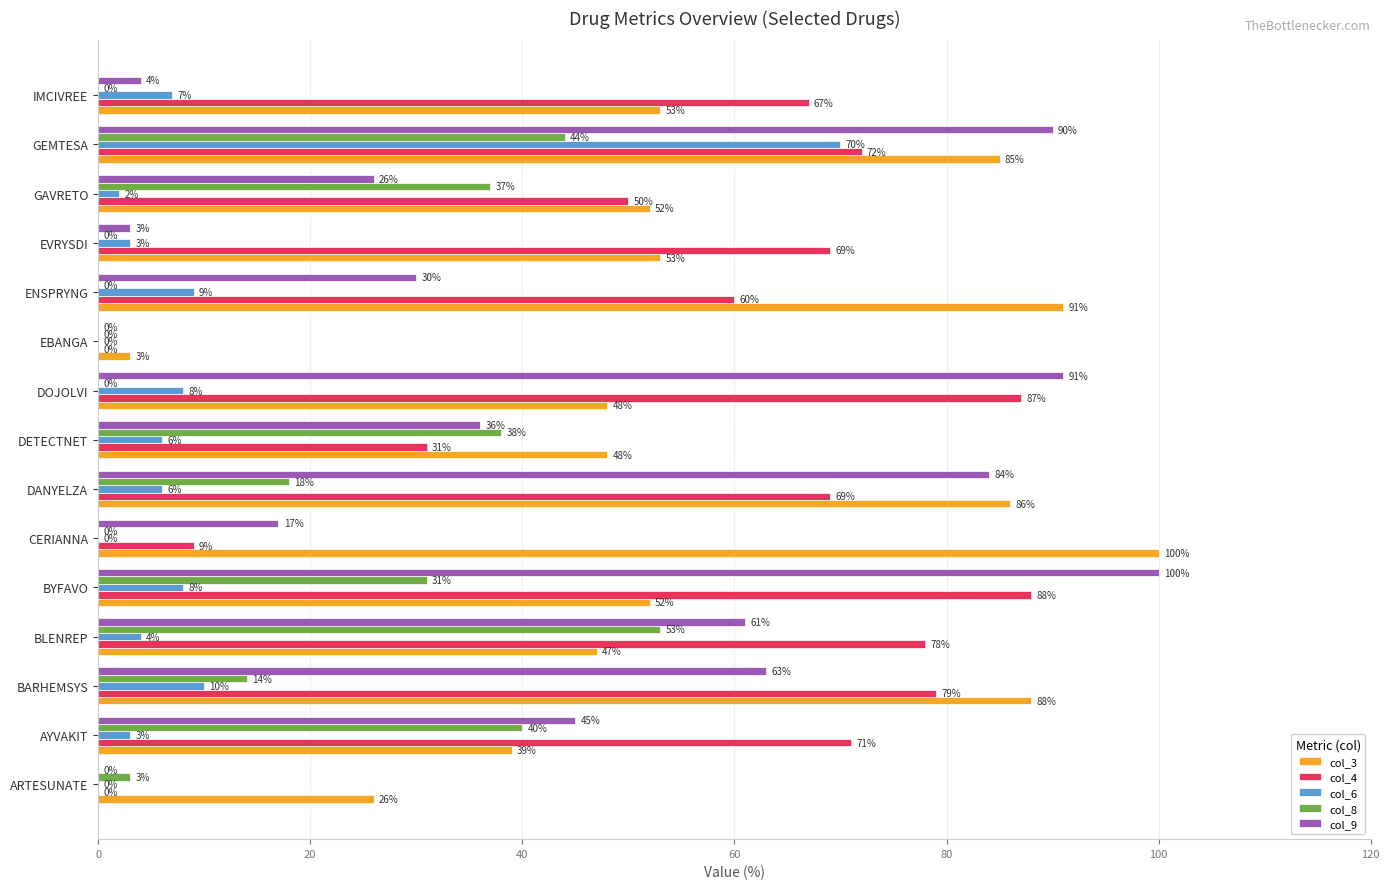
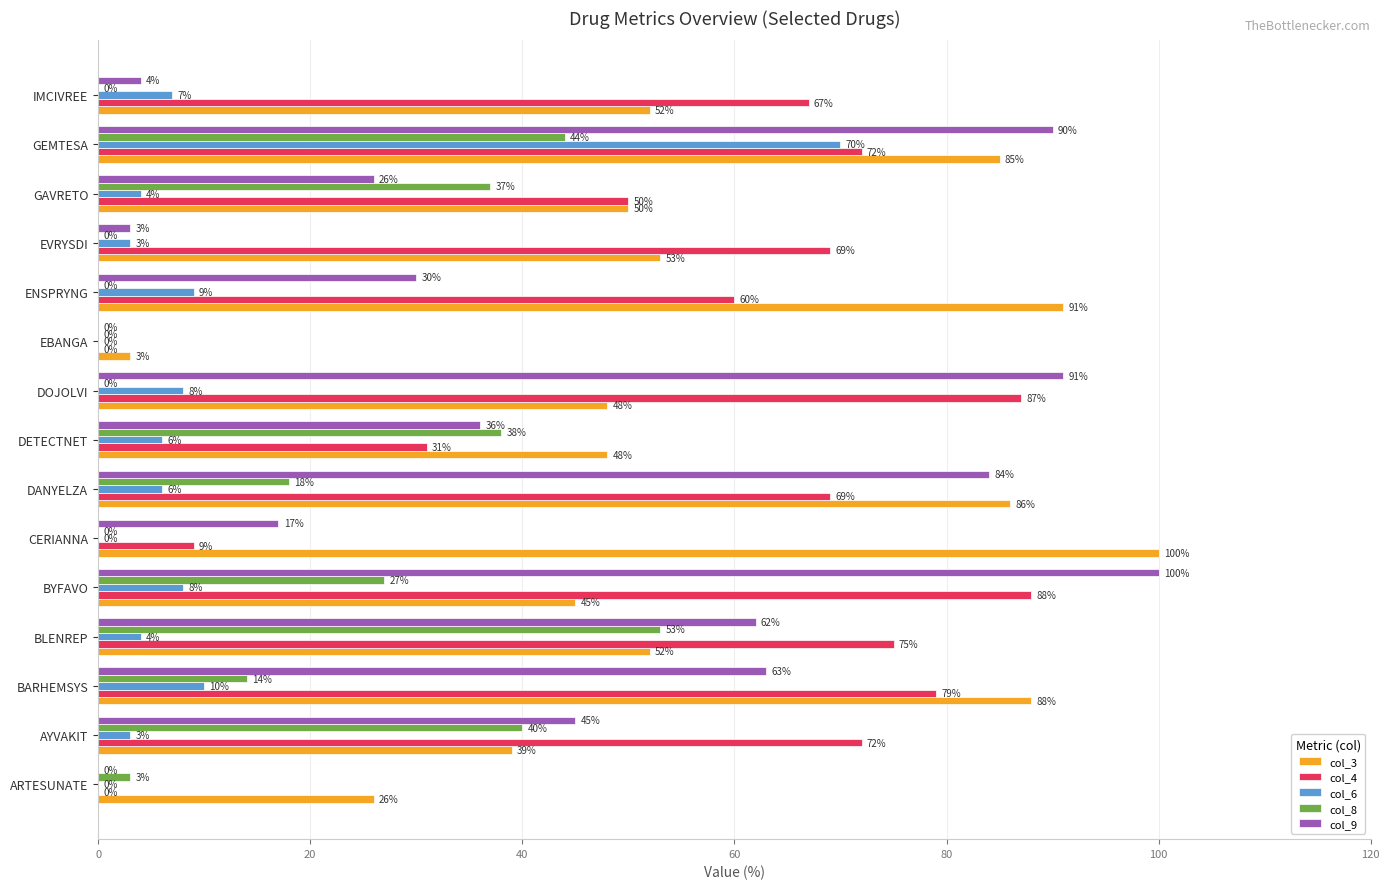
col_3, IMCIVREE: 53% -> 52%
col_6, GAVRETO: 2% -> 4%
col_3, GAVRETO: 52% -> 50%
col_8, BYFAVO: 31% -> 27%
col_3, BYFAVO: 52% -> 45%
col_9, BLENREP: 61% -> 62%
col_4, BLENREP: 78% -> 75%
col_3, BLENREP: 47% -> 52%
col_4, AYVAKIT: 71% -> 72%
